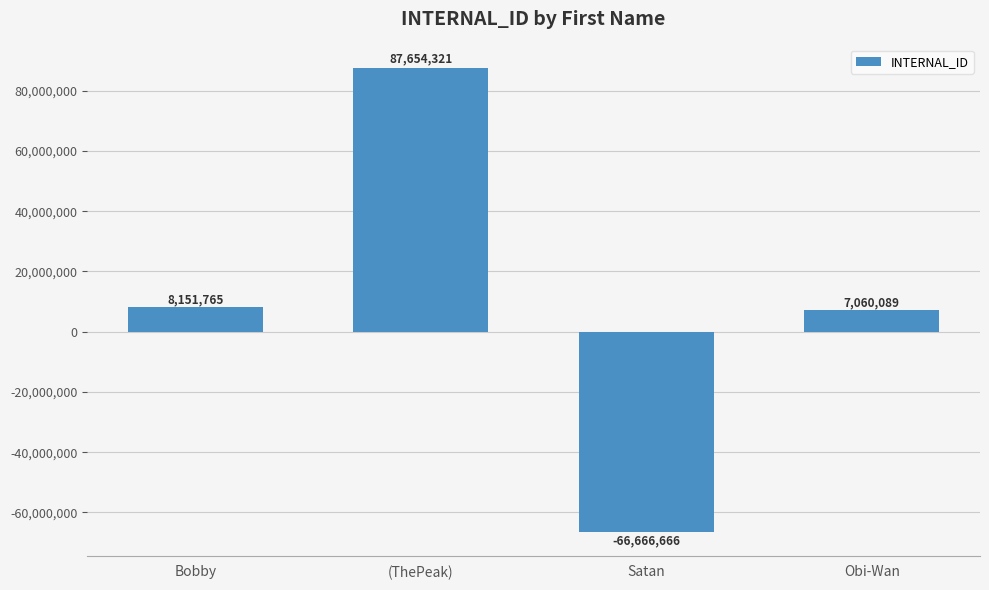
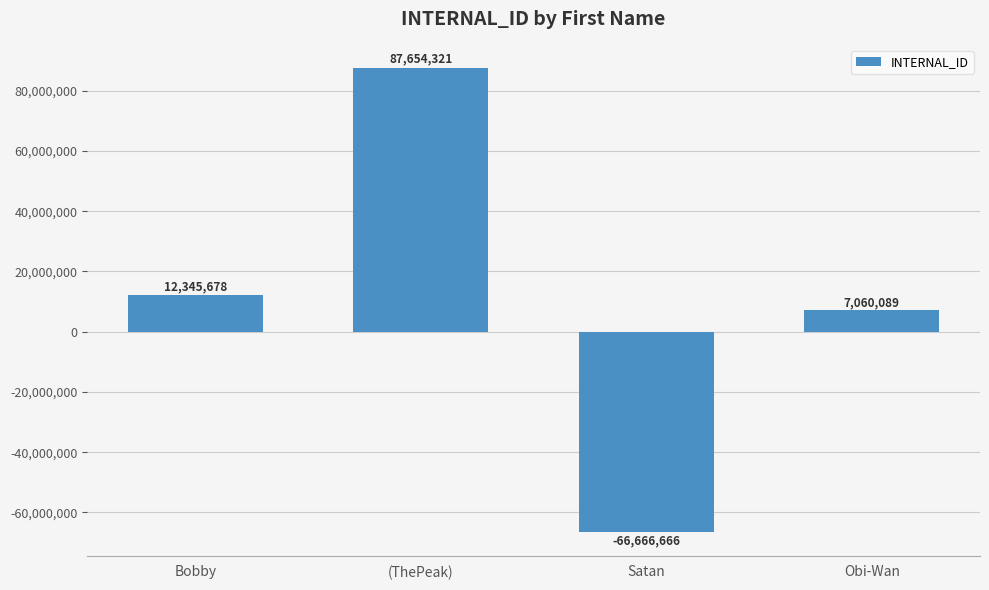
Bobby: 8,151,765 -> 12,345,678
